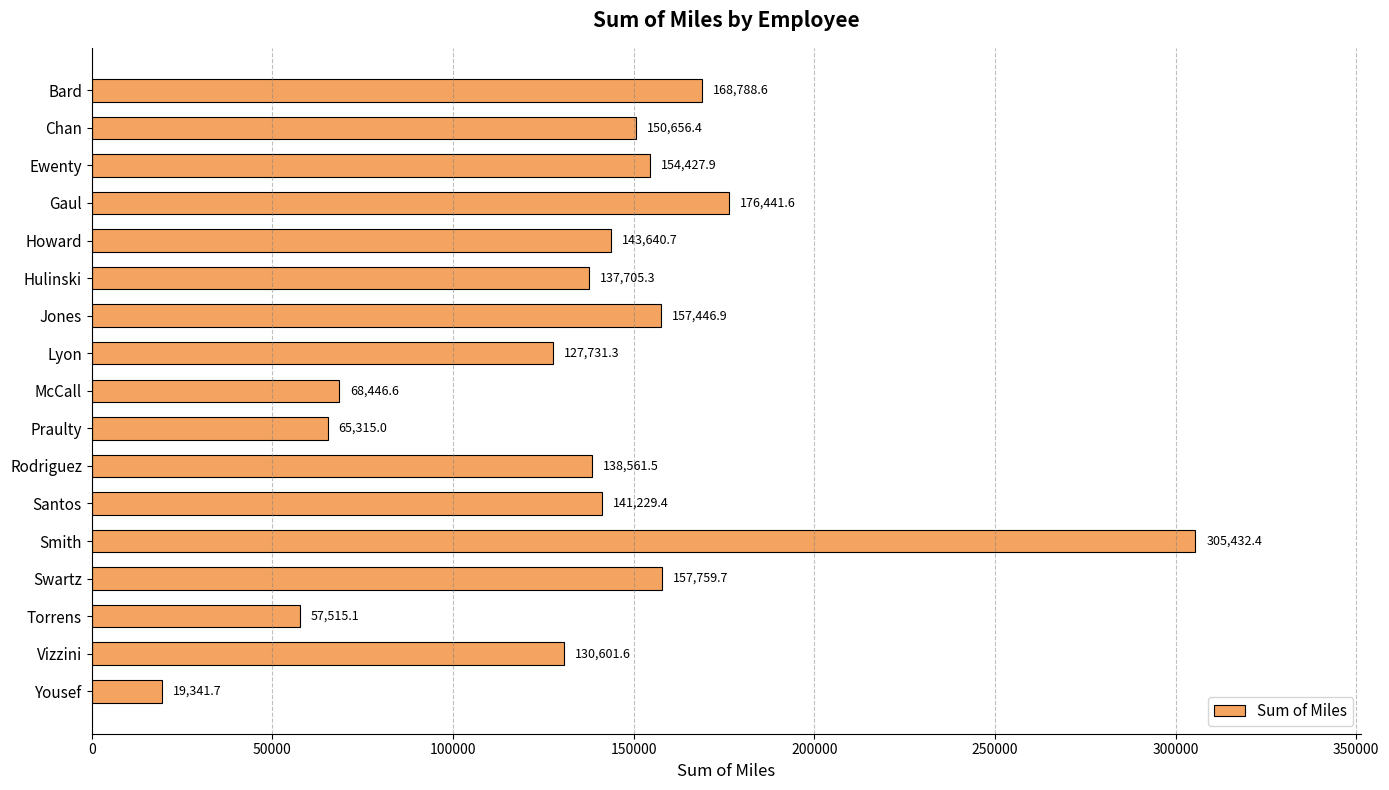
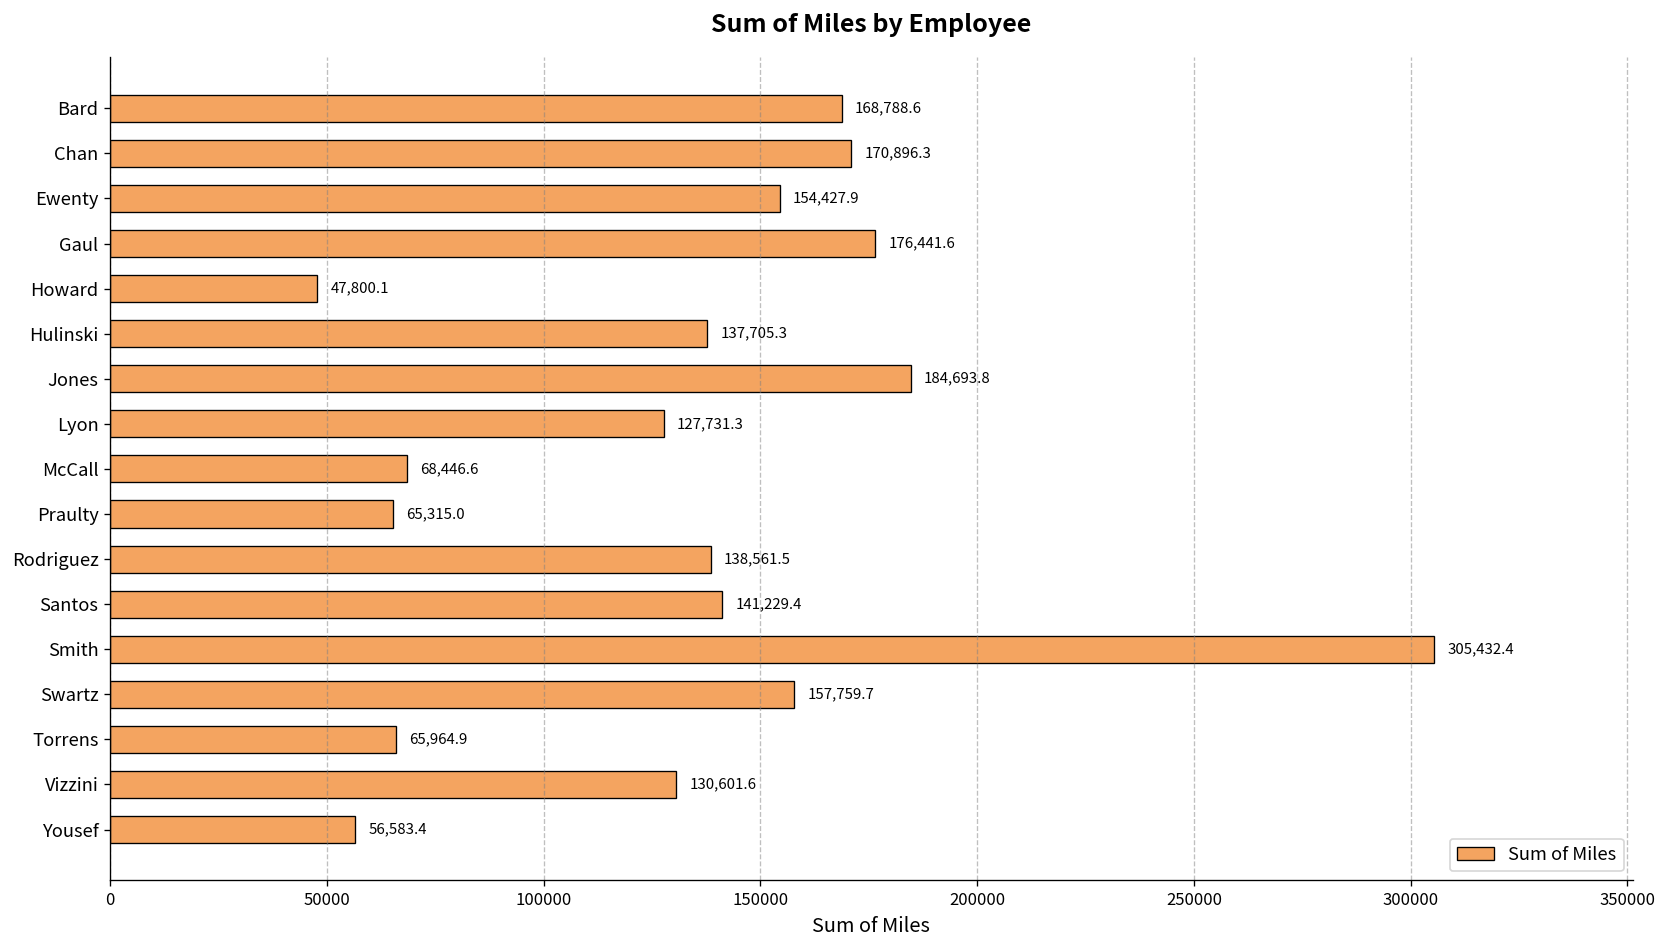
Chan: 150,656.4 -> 170,896.3
Howard: 143,640.7 -> 47,800.1
Jones: 157,446.9 -> 184,693.8
Torrens: 57,515.1 -> 65,964.9
Yousef: 19,341.7 -> 56,583.4
